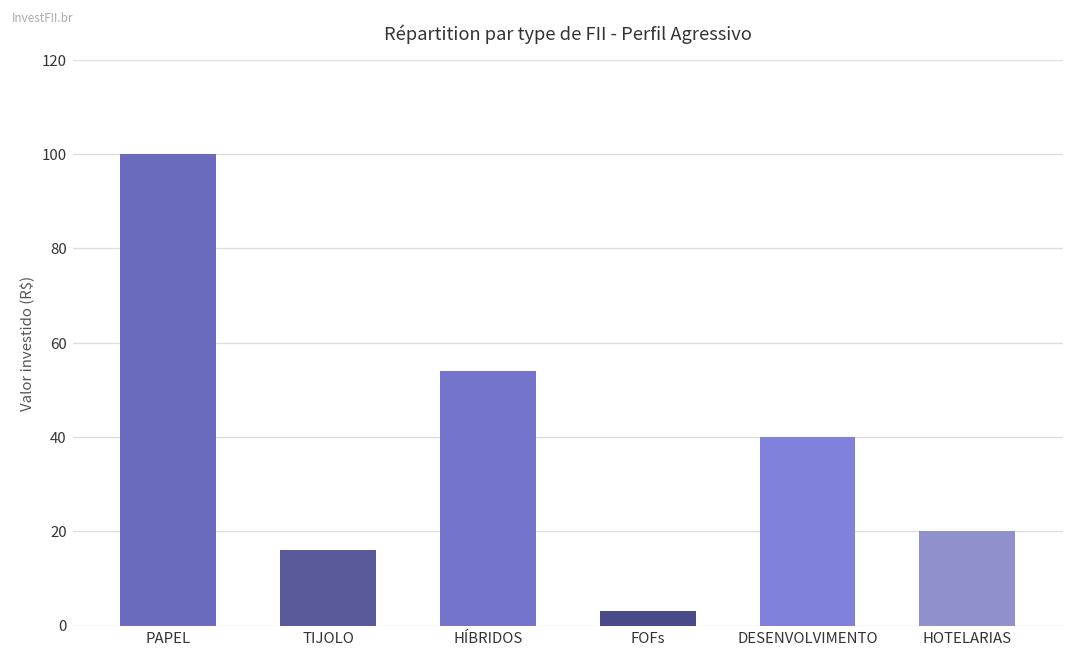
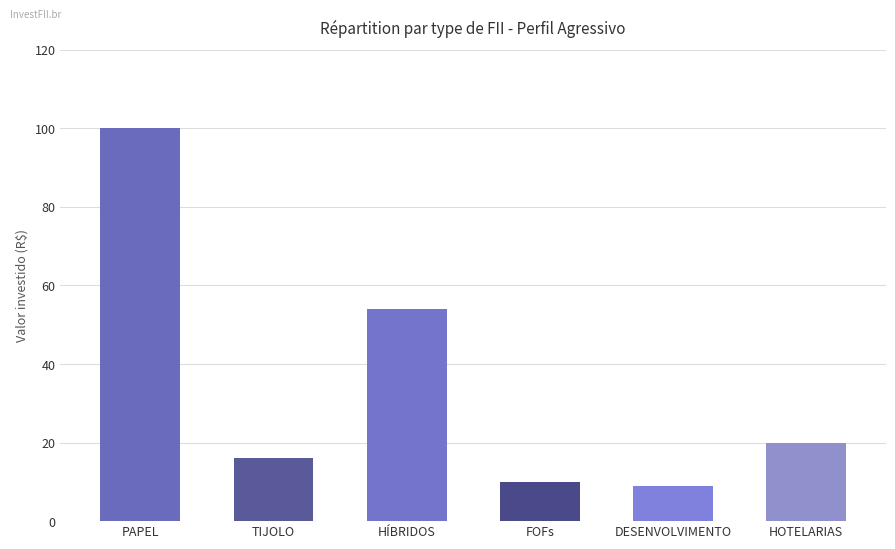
FOFs: 3 -> 10
DESENVOLVIMENTO: 40 -> 9
